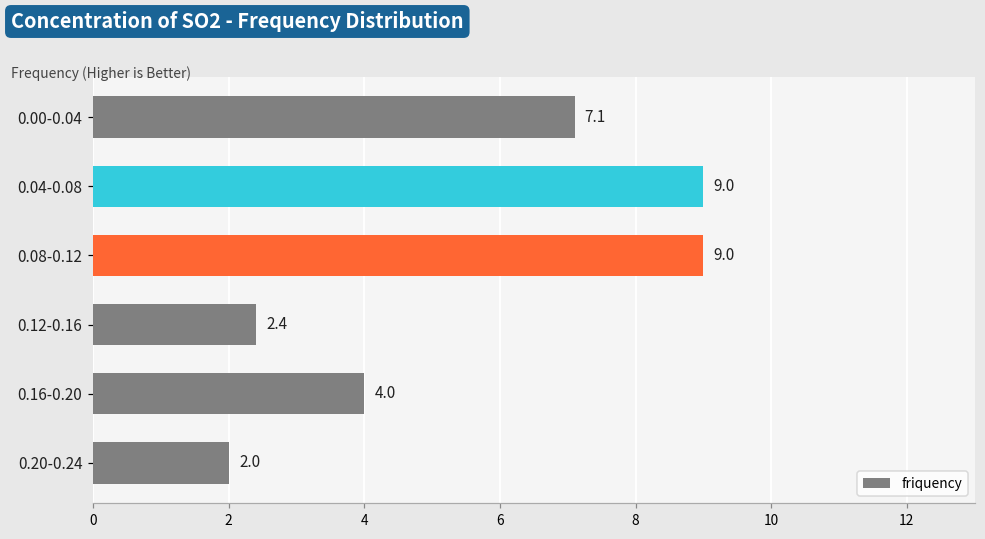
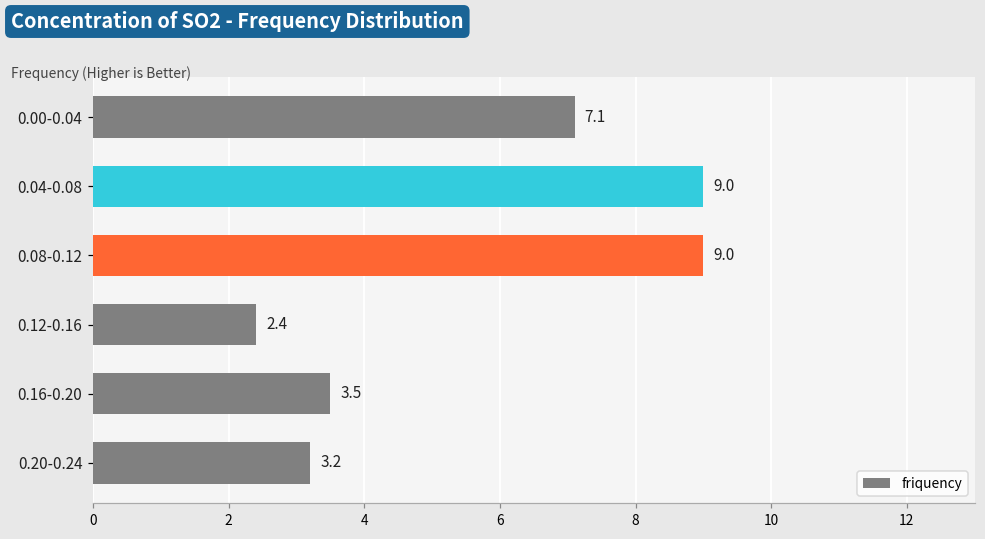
0.16-0.20: 4.0 -> 3.5
0.20-0.24: 2.0 -> 3.2
